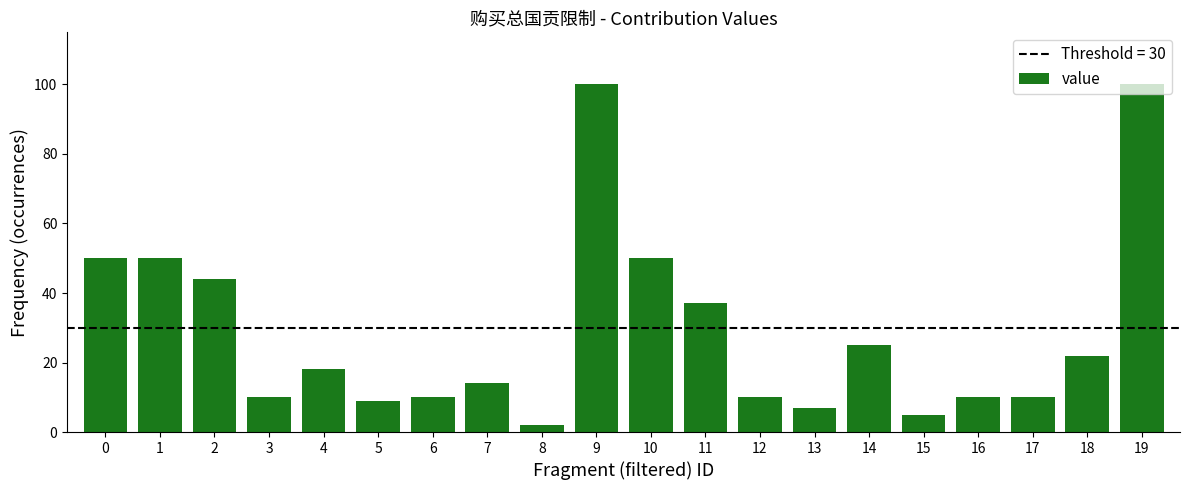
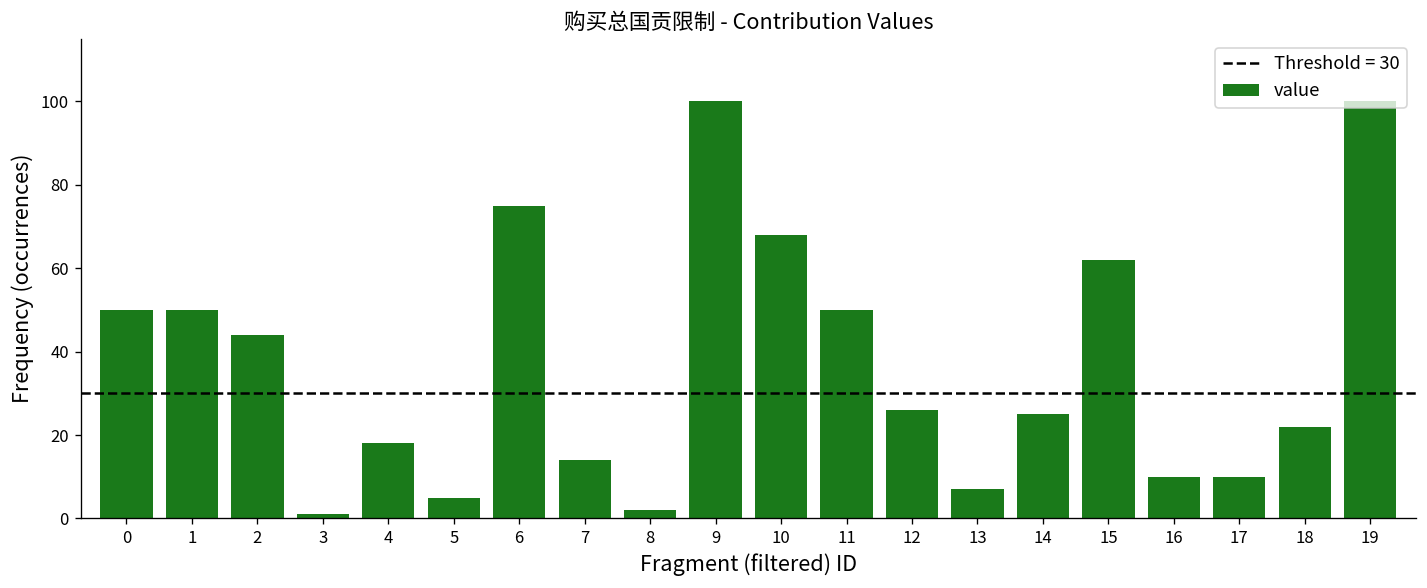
3: 10 -> 1
5: 9 -> 5
6: 10 -> 75
10: 50 -> 68
11: 37 -> 50
12: 10 -> 26
15: 5 -> 62
